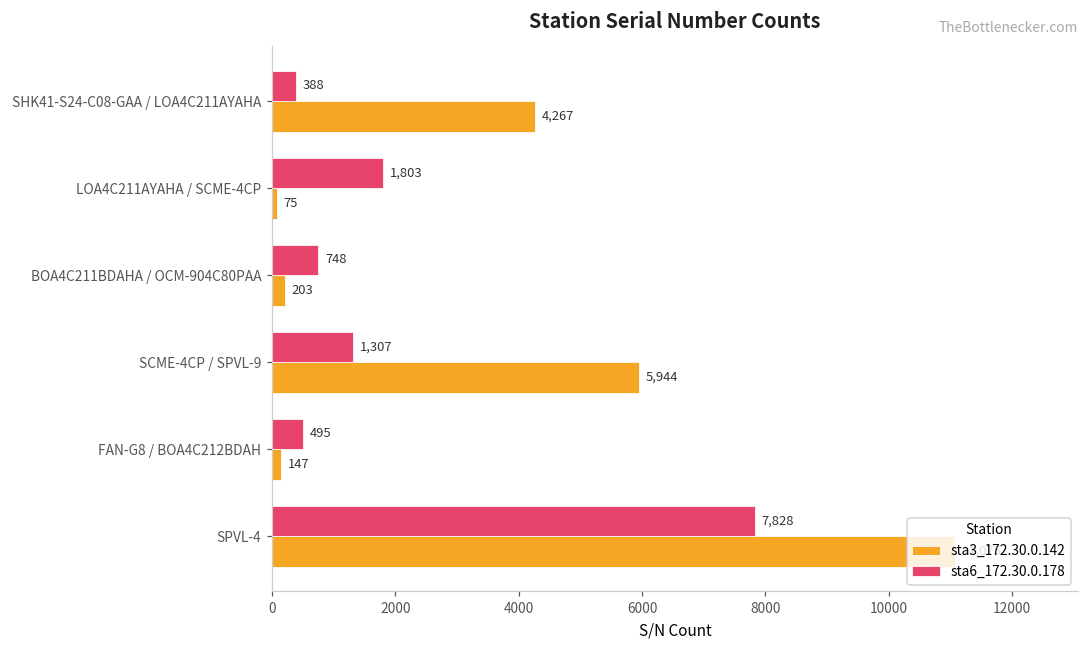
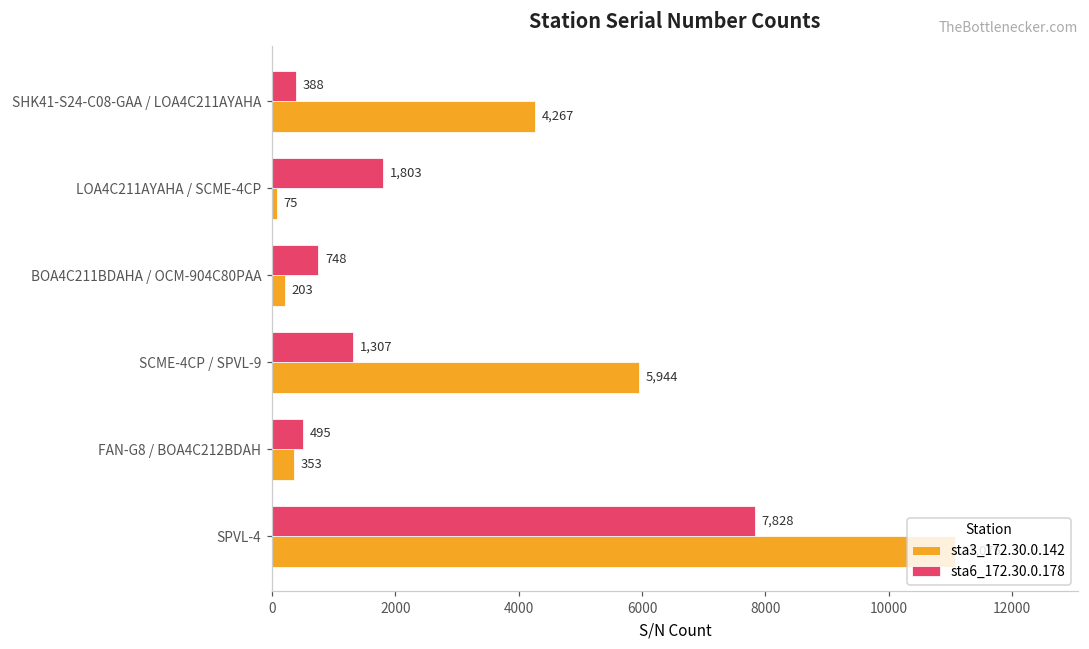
sta3_172.30.0.142, FAN-G8 / BOA4C212BDAH: 147 -> 353
